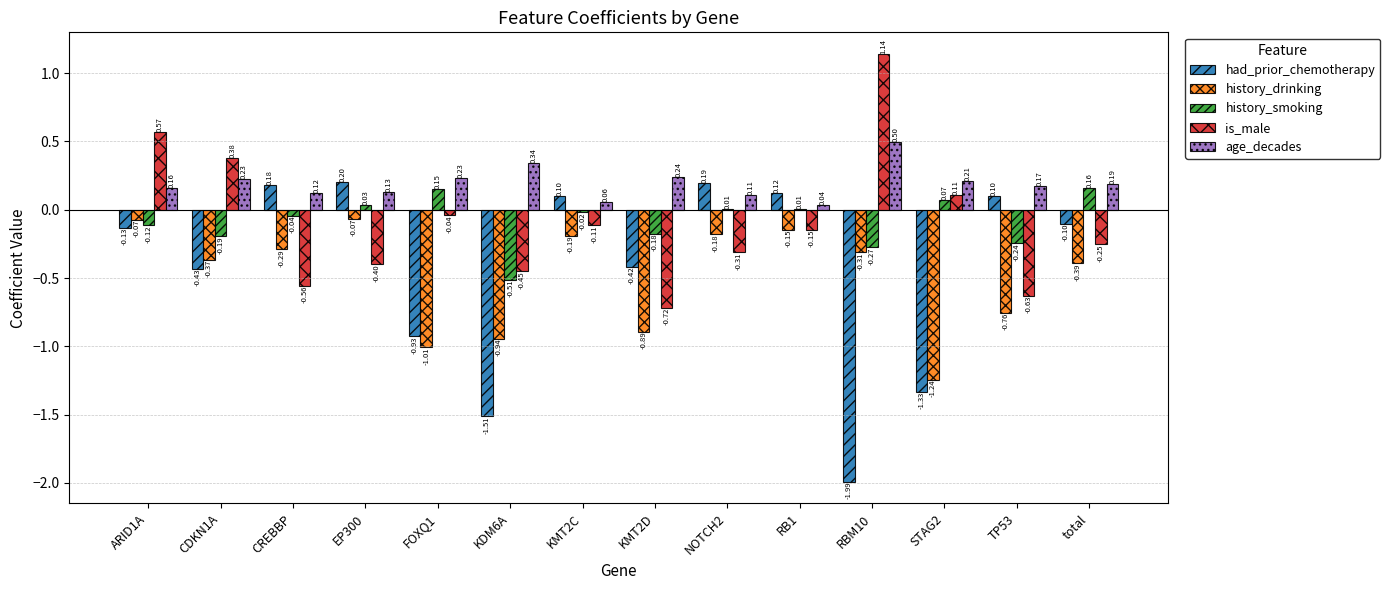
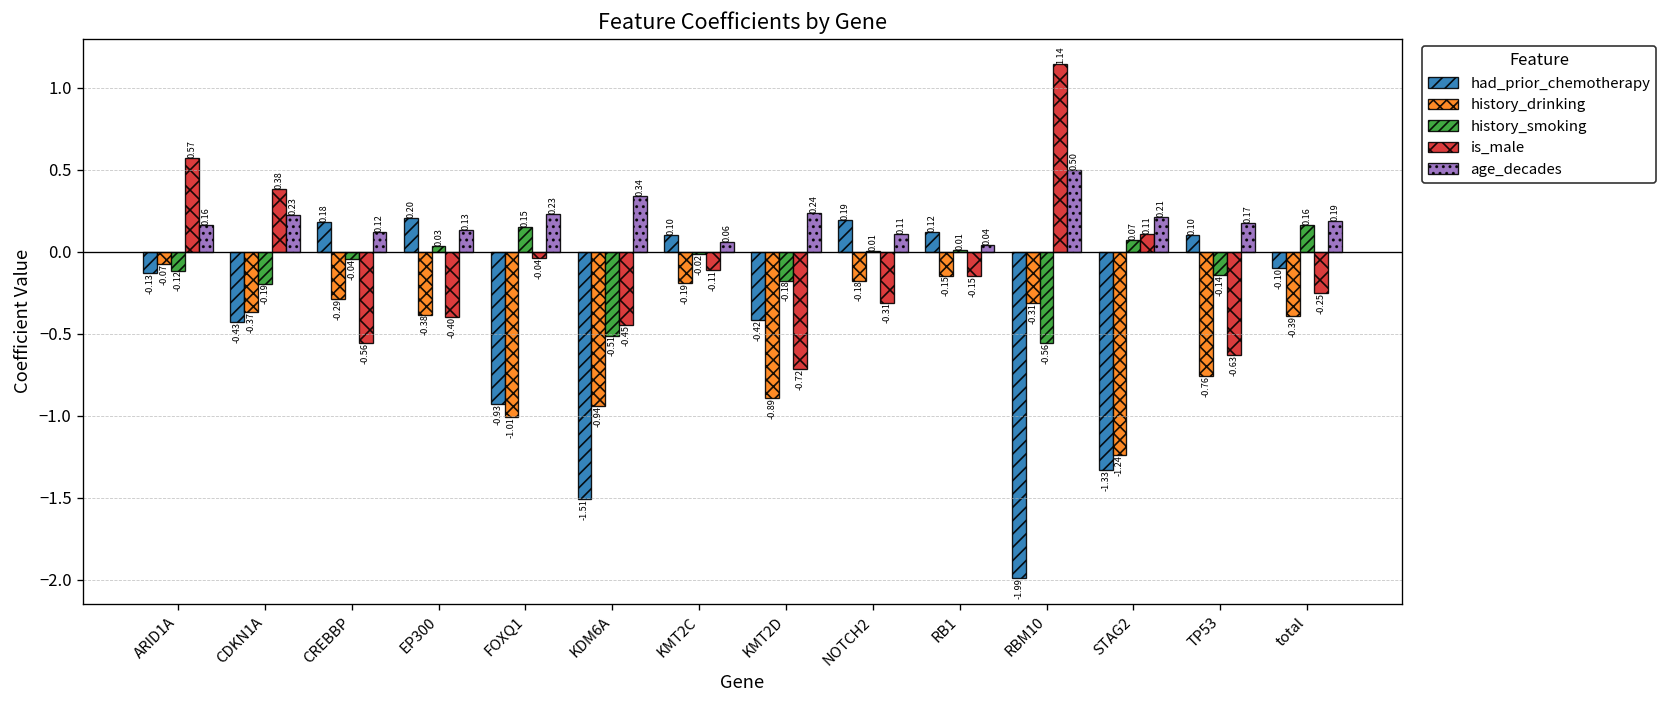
history_drinking, EP300: -0.07 -> -0.38
history_smoking, RBM10: -0.27 -> -0.56
history_smoking, TP53: -0.24 -> -0.14
